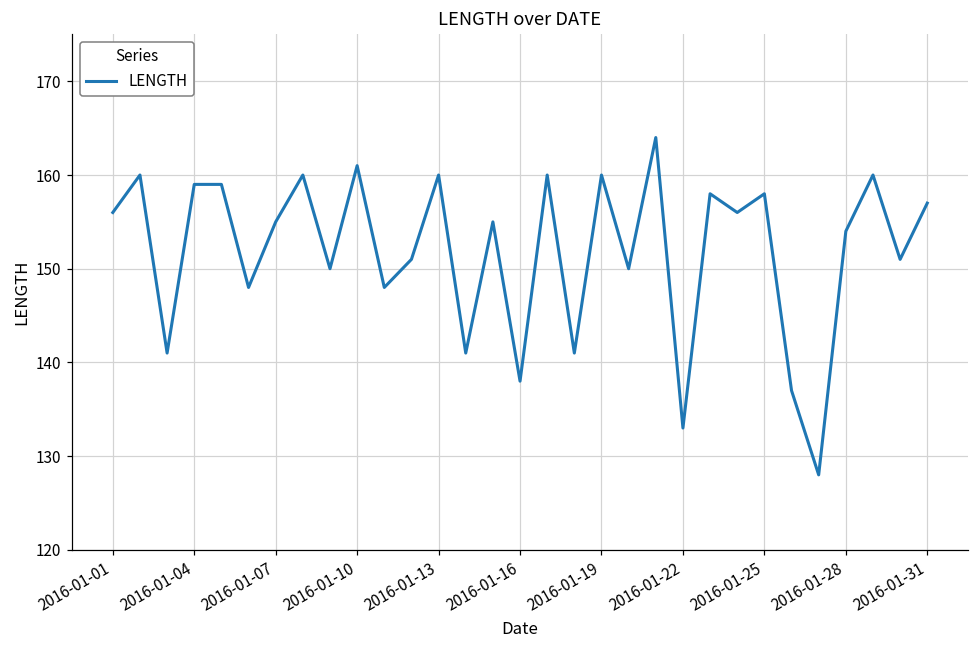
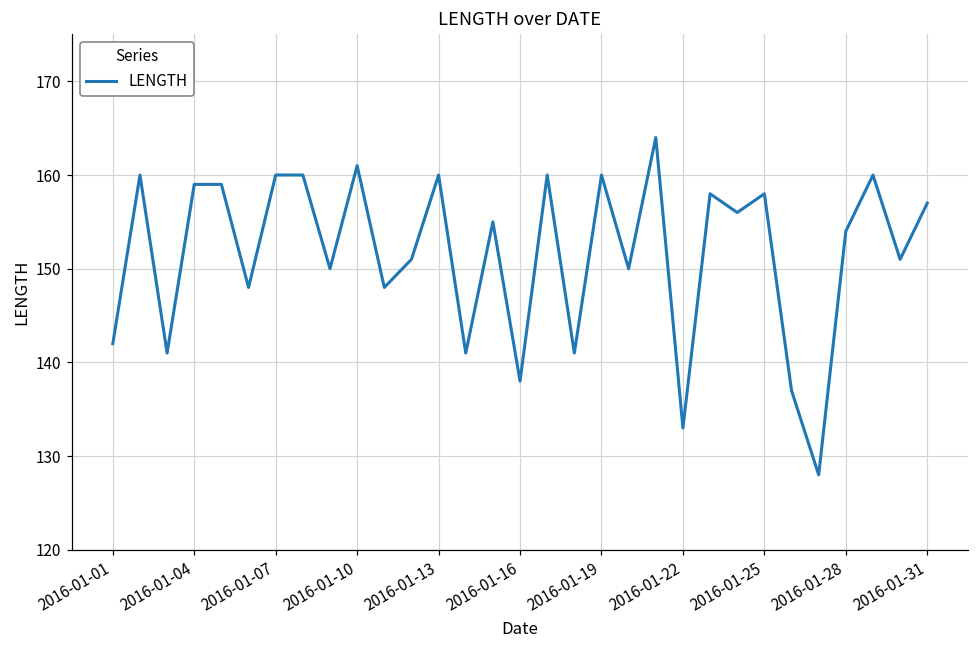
2016-01-01: 156 -> 142
2016-01-07: 155 -> 160
